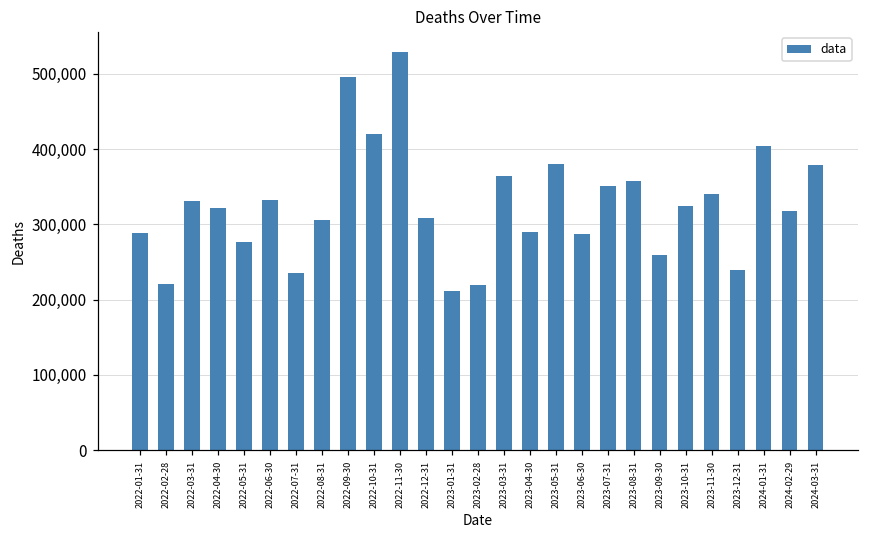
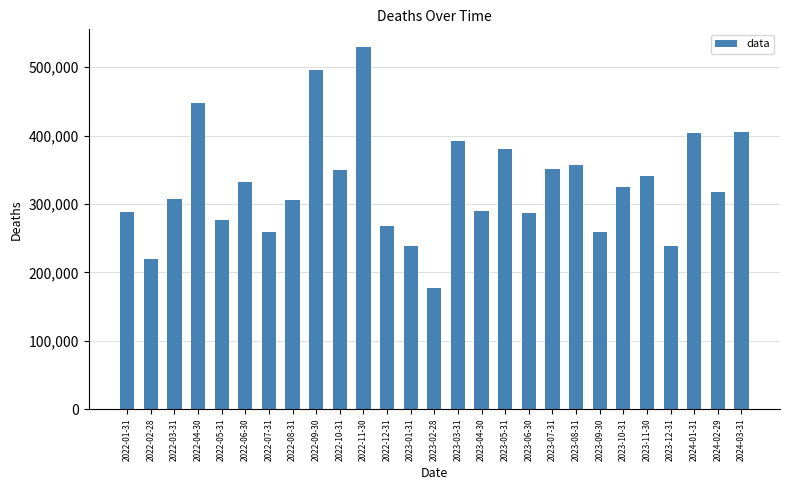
2022-03-31: 330,000 -> 310,000
2022-04-30: 320,000 -> 450,000
2022-07-31: 240,000 -> 260,000
2022-10-31: 420,000 -> 350,000
2022-12-31: 310,000 -> 270,000
2023-01-31: 210,000 -> 240,000
2023-02-28: 220,000 -> 180,000
2023-03-31: 360,000 -> 390,000
2024-03-31: 380,000 -> 400,000
